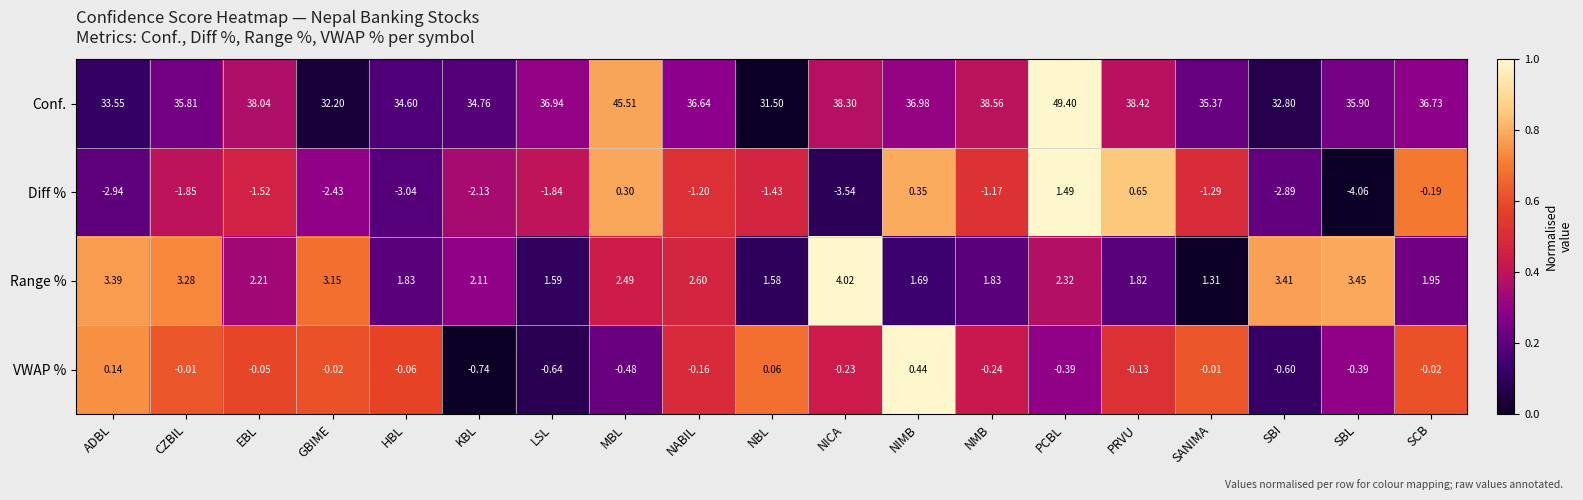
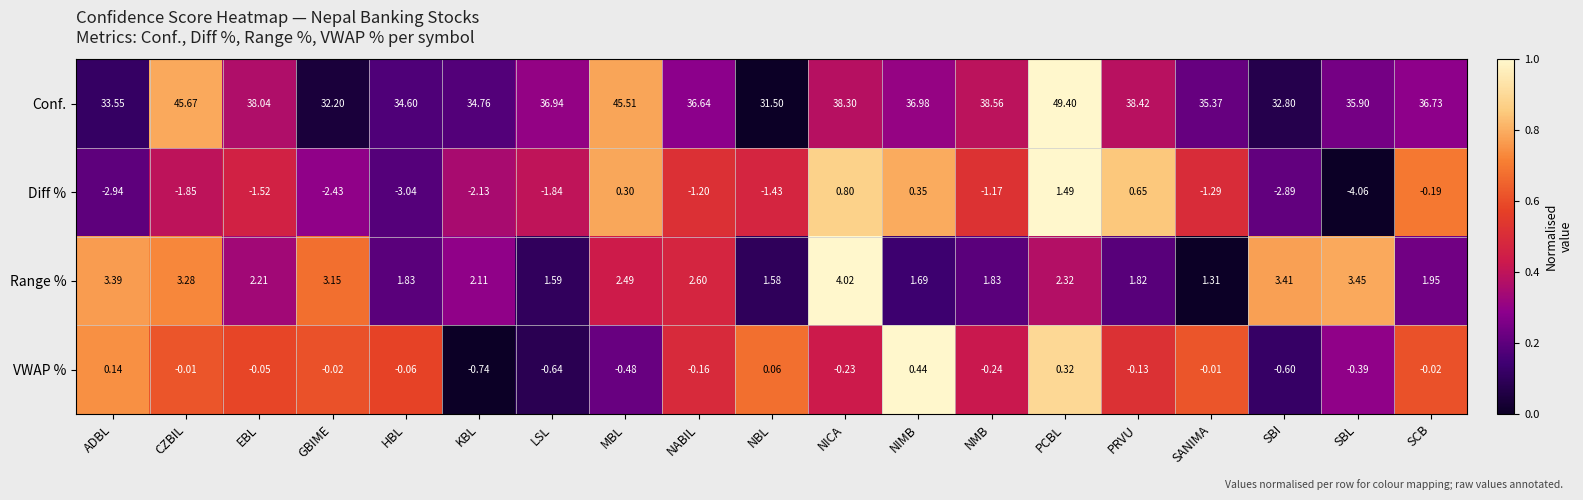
Conf., CZBIL: 35.81 -> 45.67
Diff %, NICA: -3.54 -> 0.80
VWAP %, PCBL: -0.39 -> 0.32
